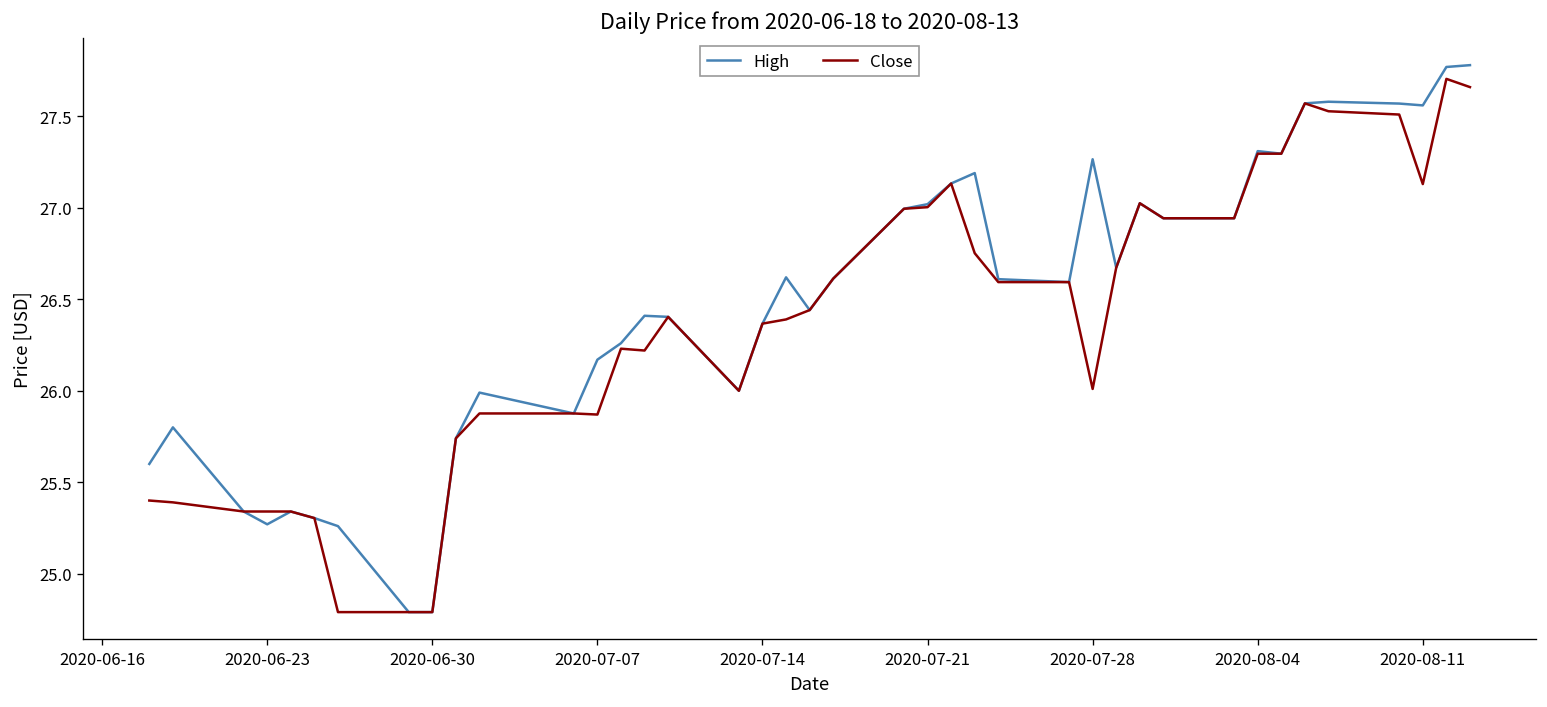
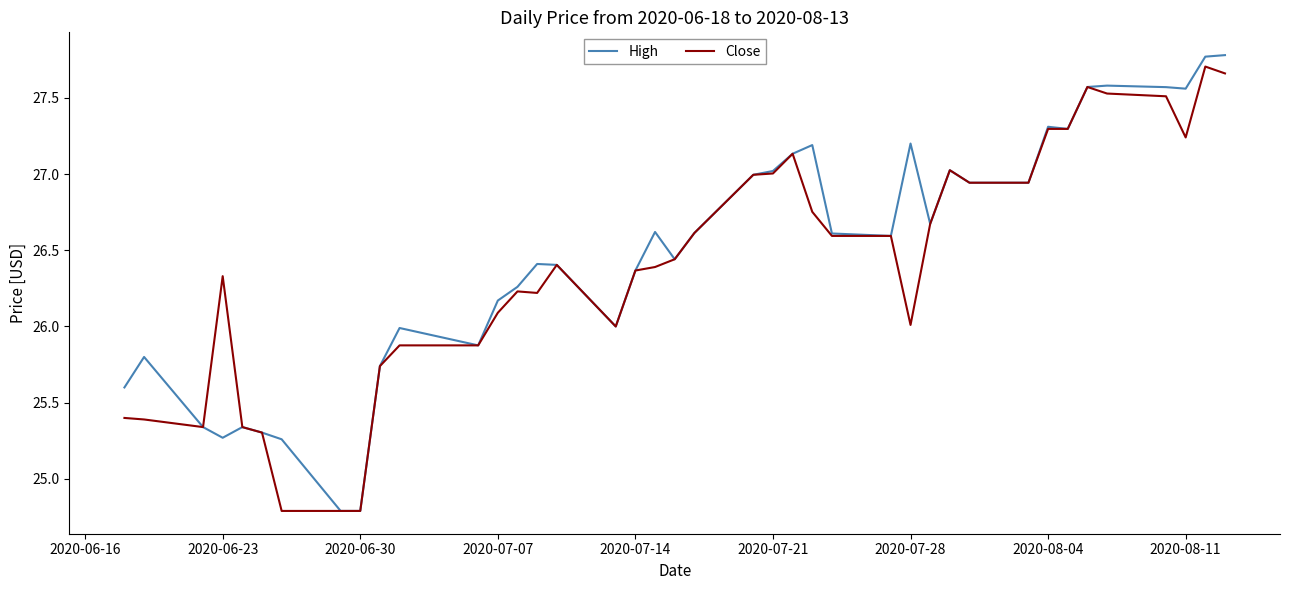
Close, 2020-06-23: 25.34 -> 26.33
Close, 2020-07-07: 25.87 -> 26.09
High, 2020-07-28: 27.27 -> 27.20
Close, 2020-08-11: 27.13 -> 27.24
